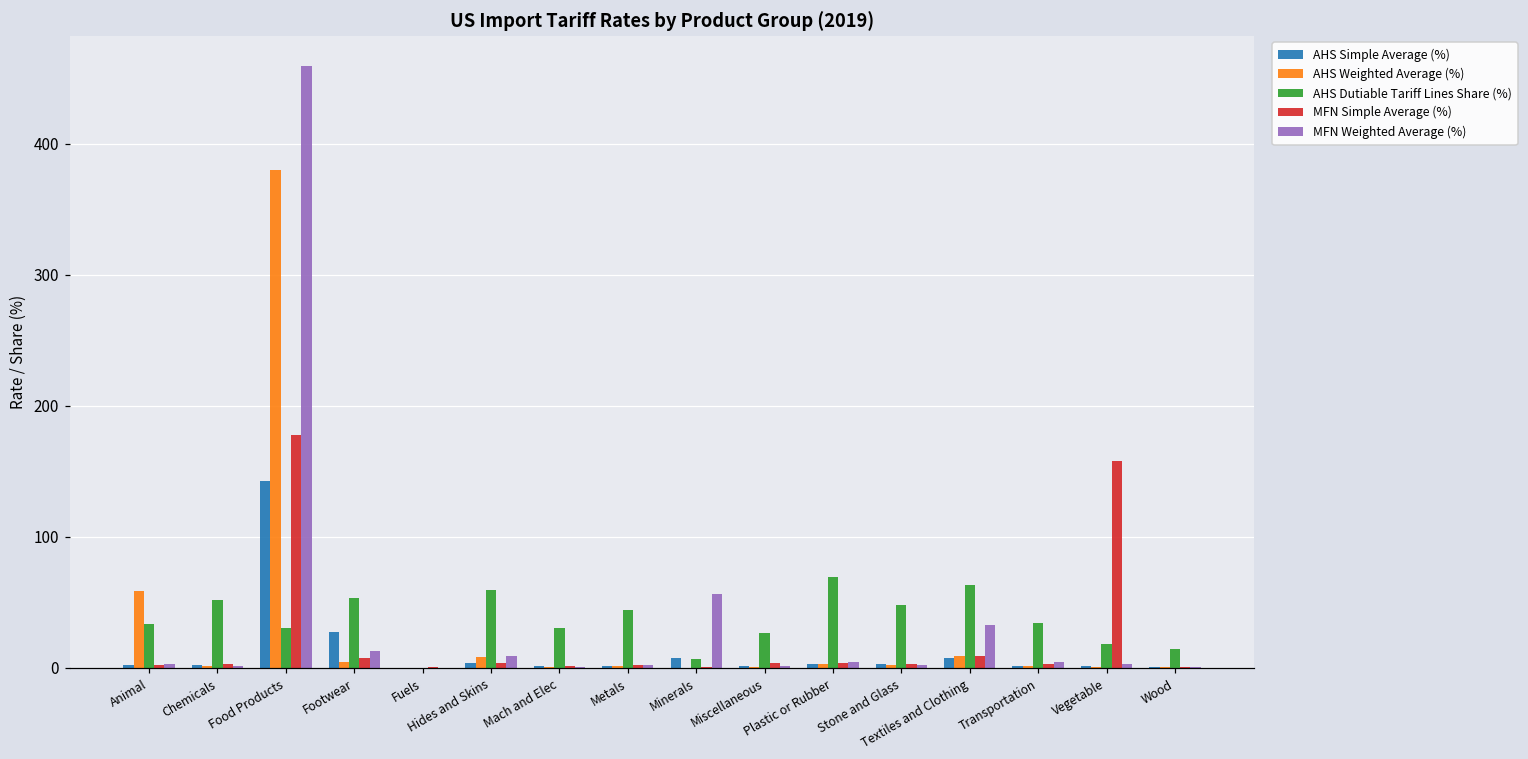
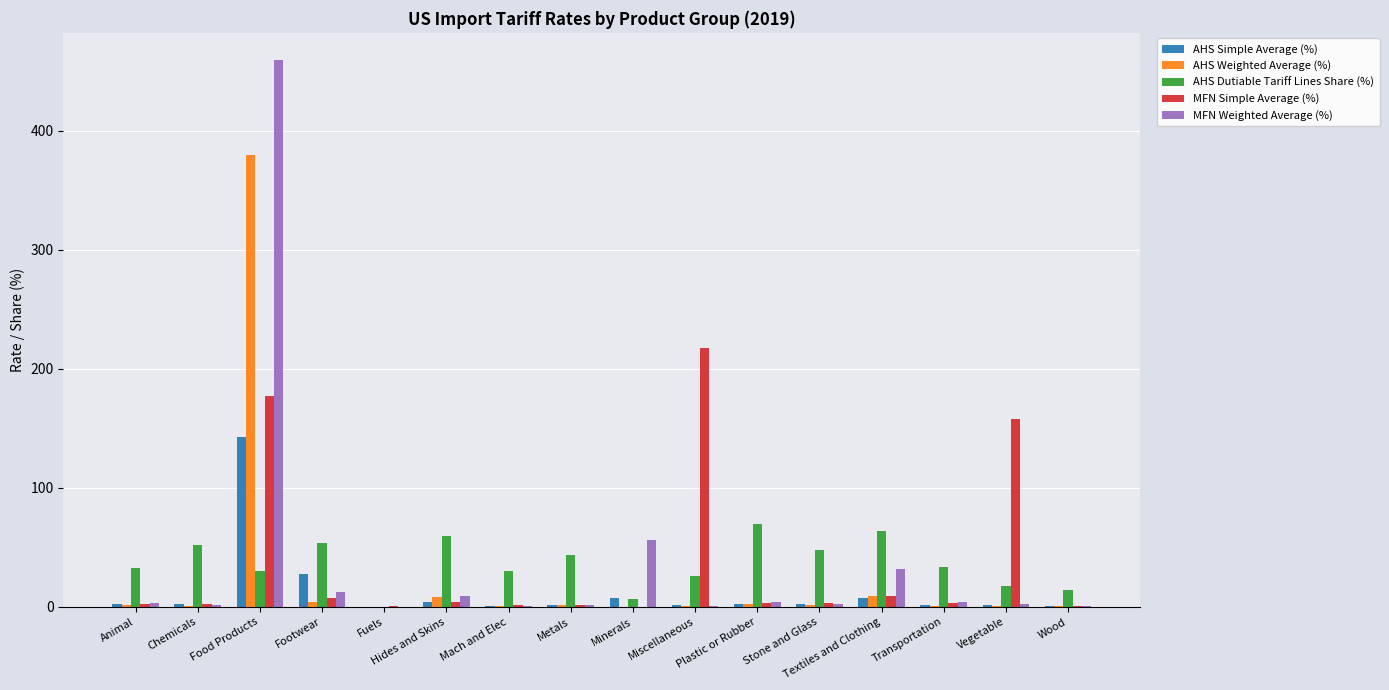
AHS Weighted Average (%), Animal: 59 -> 2
MFN Simple Average (%), Miscellaneous: 3 -> 218
